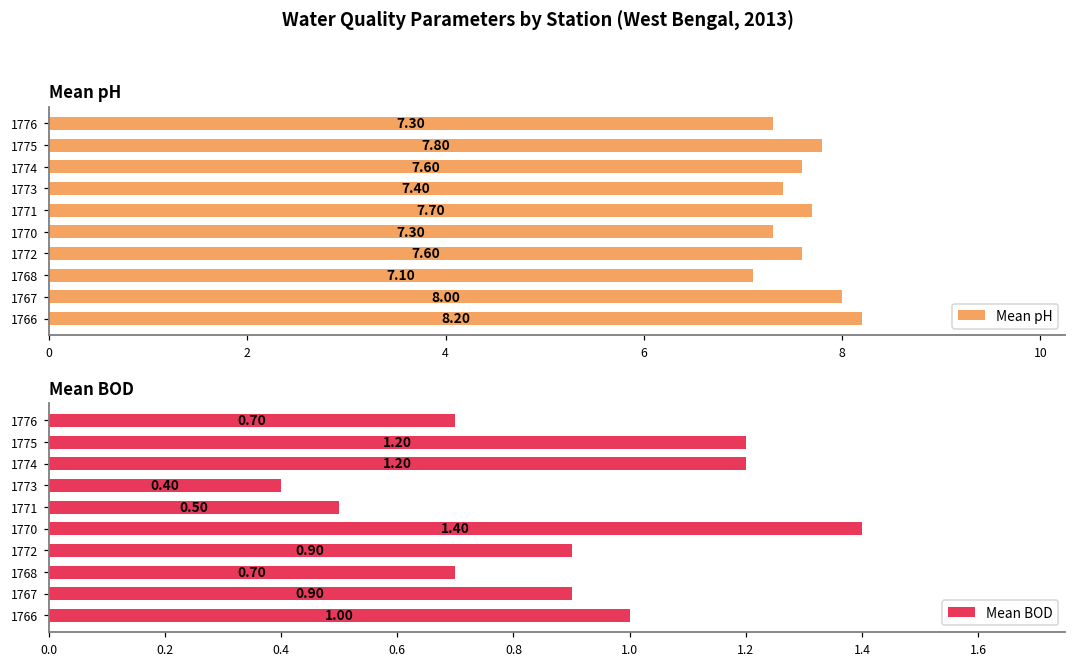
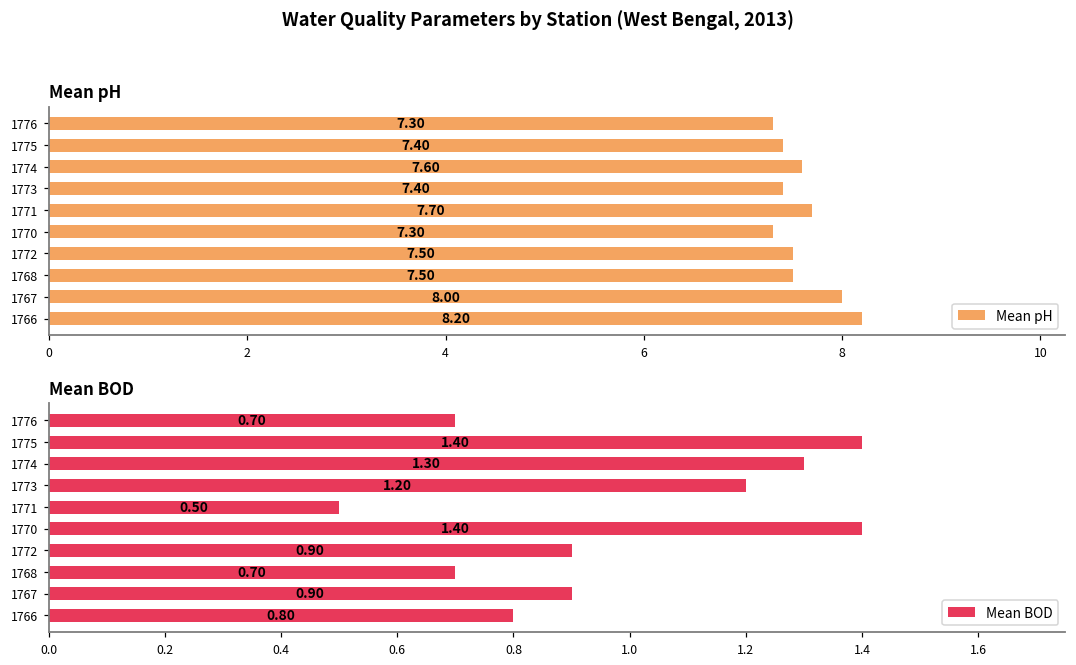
Mean pH, 1775: 7.80 -> 7.40
Mean pH, 1772: 7.60 -> 7.50
Mean pH, 1768: 7.10 -> 7.50
Mean BOD, 1775: 1.20 -> 1.40
Mean BOD, 1774: 1.20 -> 1.30
Mean BOD, 1773: 0.40 -> 1.20
Mean BOD, 1766: 1.00 -> 0.80
